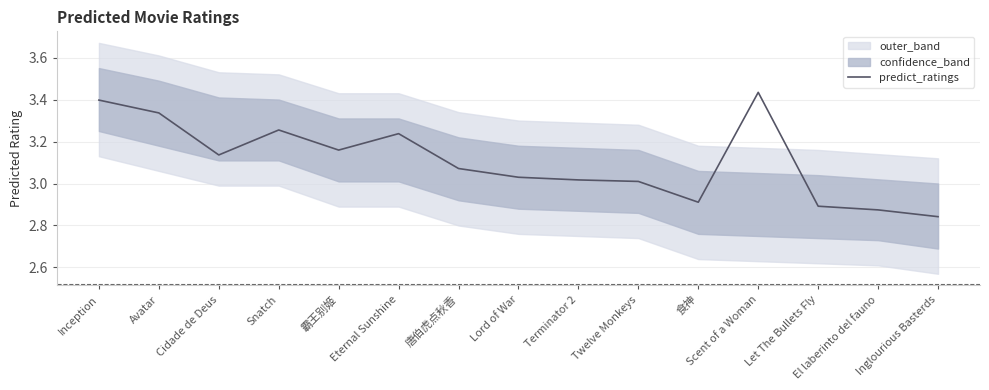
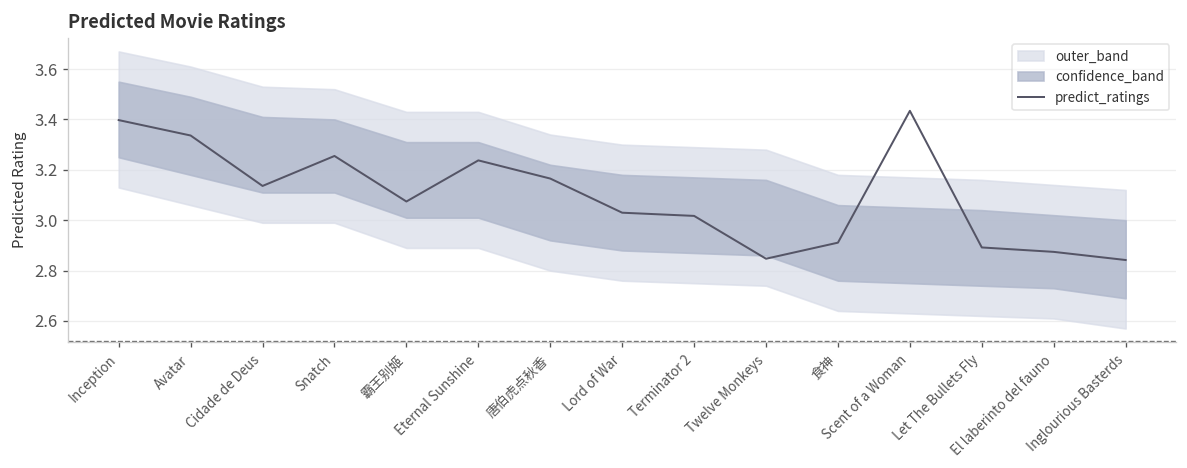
predict_ratings, 霸王别姬: 3.16 -> 3.07
predict_ratings, 唐伯虎点秋香: 3.07 -> 3.17
predict_ratings, Twelve Monkeys: 3.01 -> 2.85
